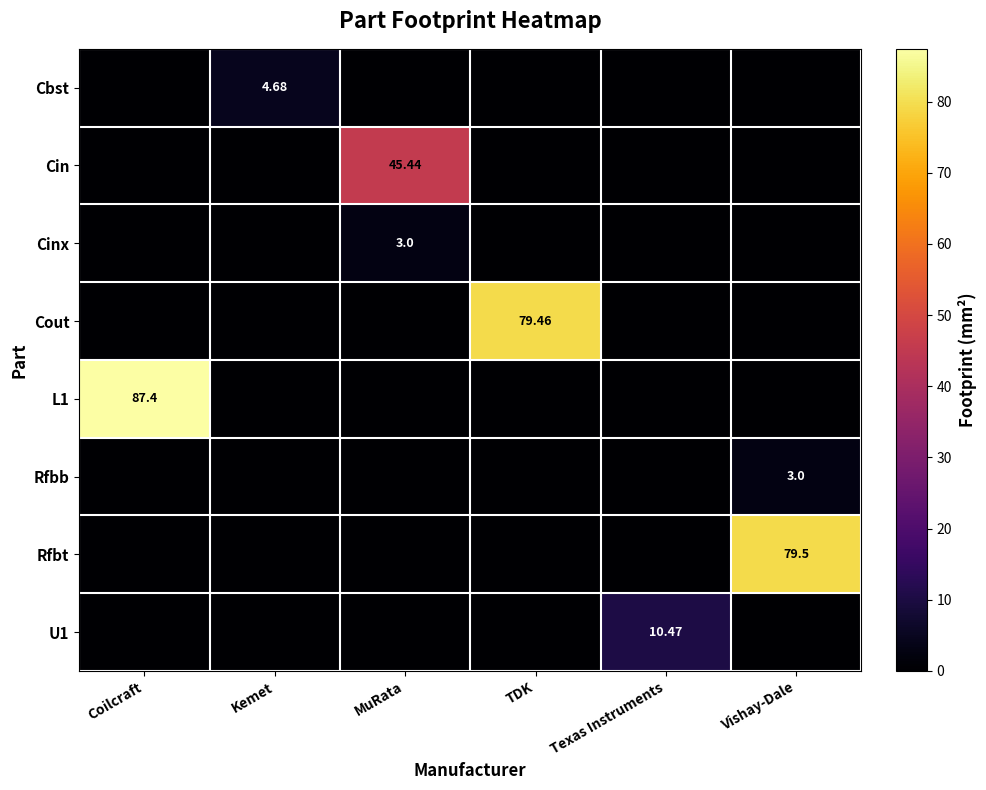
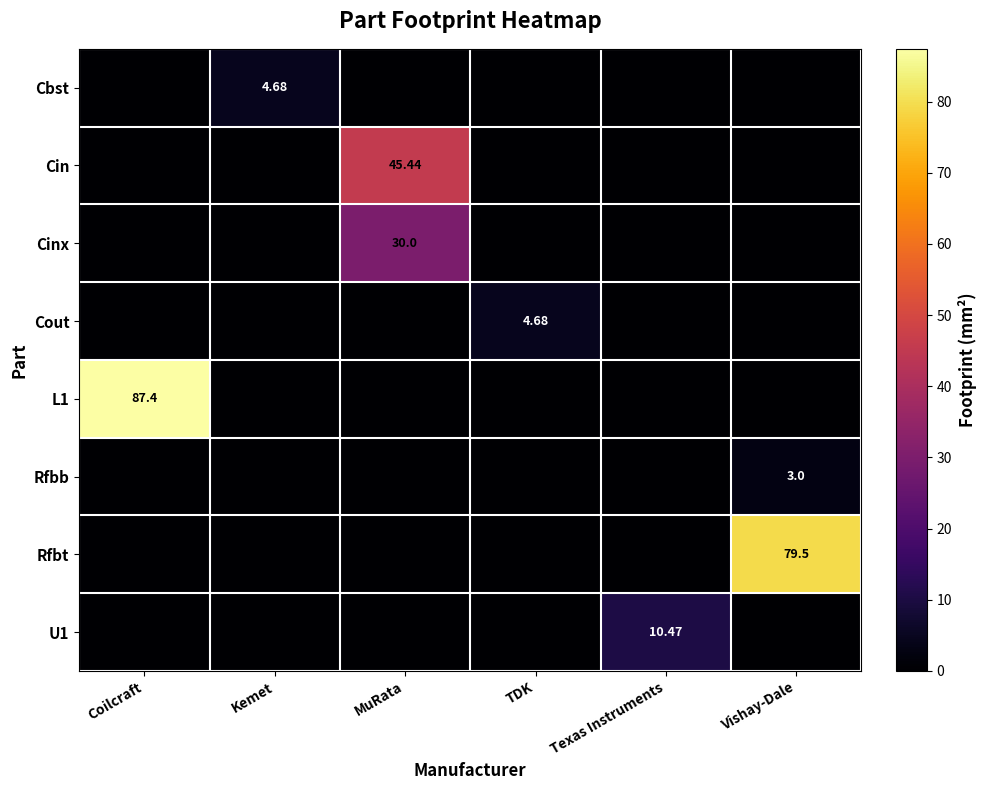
Cinx, MuRata: 3.0 -> 30.0
Cout, TDK: 79.46 -> 4.68
